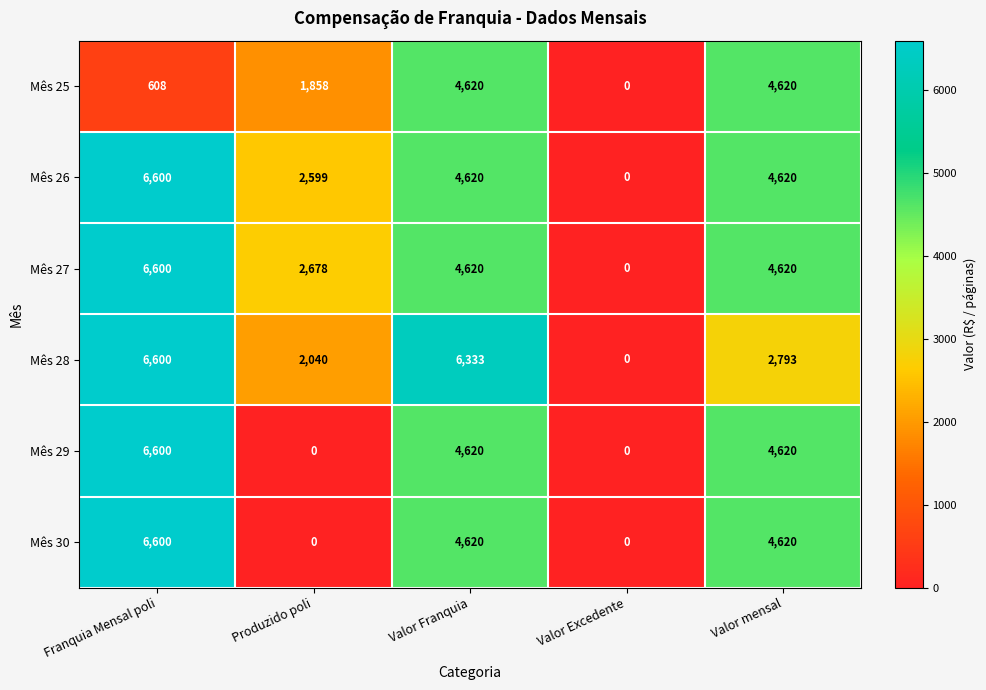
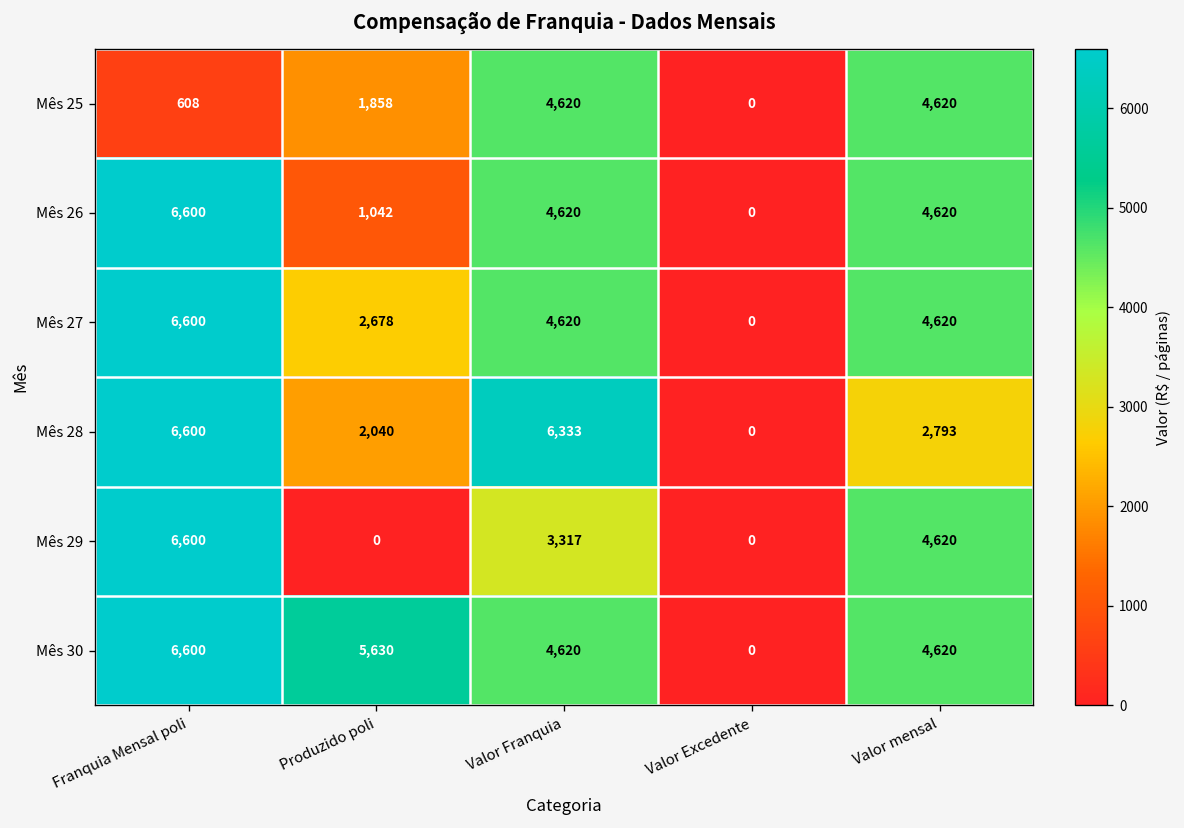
Mês 26, Produzido poli: 2,599 -> 1,042
Mês 29, Valor Franquia: 4,620 -> 3,317
Mês 30, Produzido poli: 0 -> 5,630
